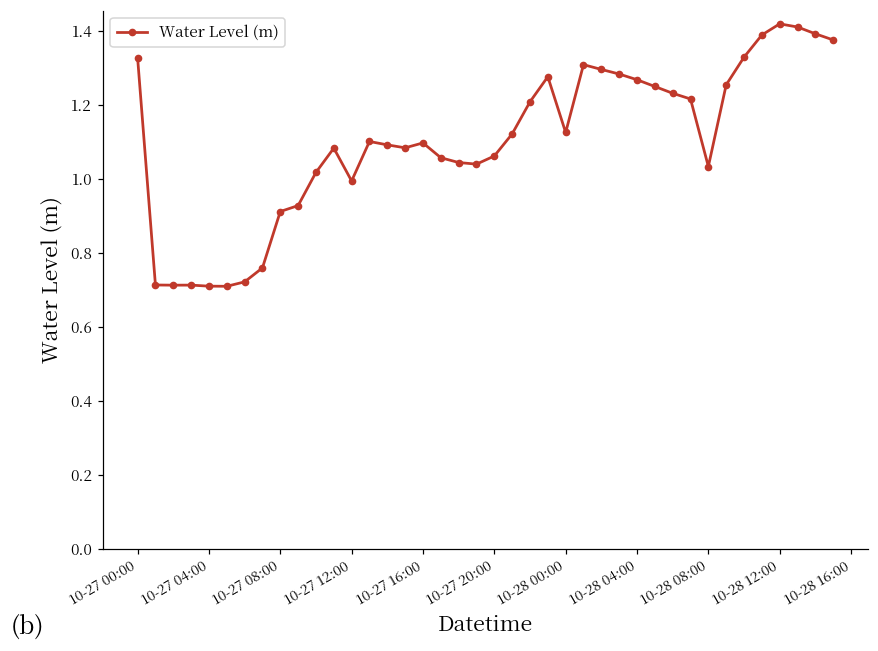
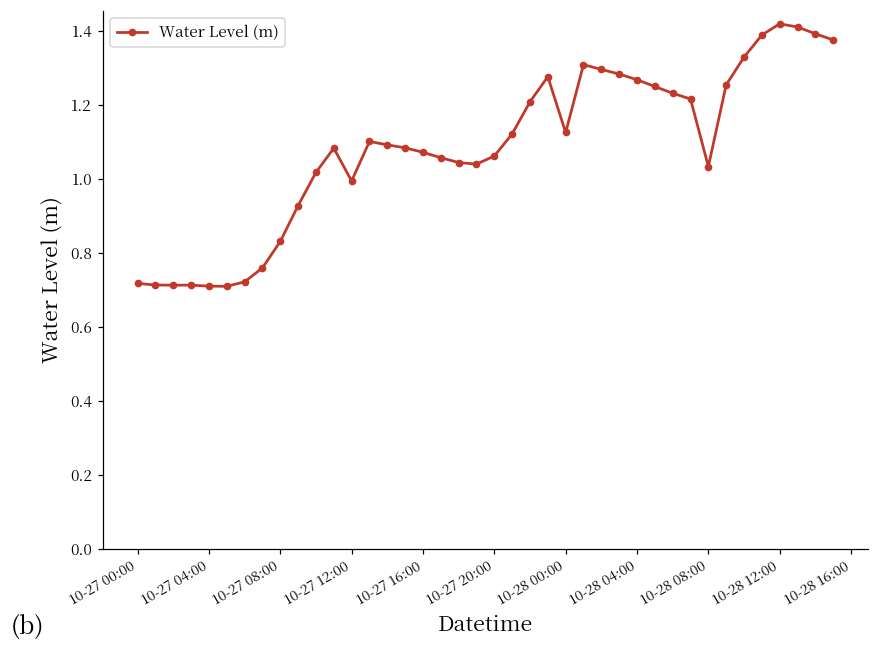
10-27 00:00: 1.33 -> 0.72
10-27 08:00: 0.91 -> 0.83
10-27 16:00: 1.10 -> 1.07
